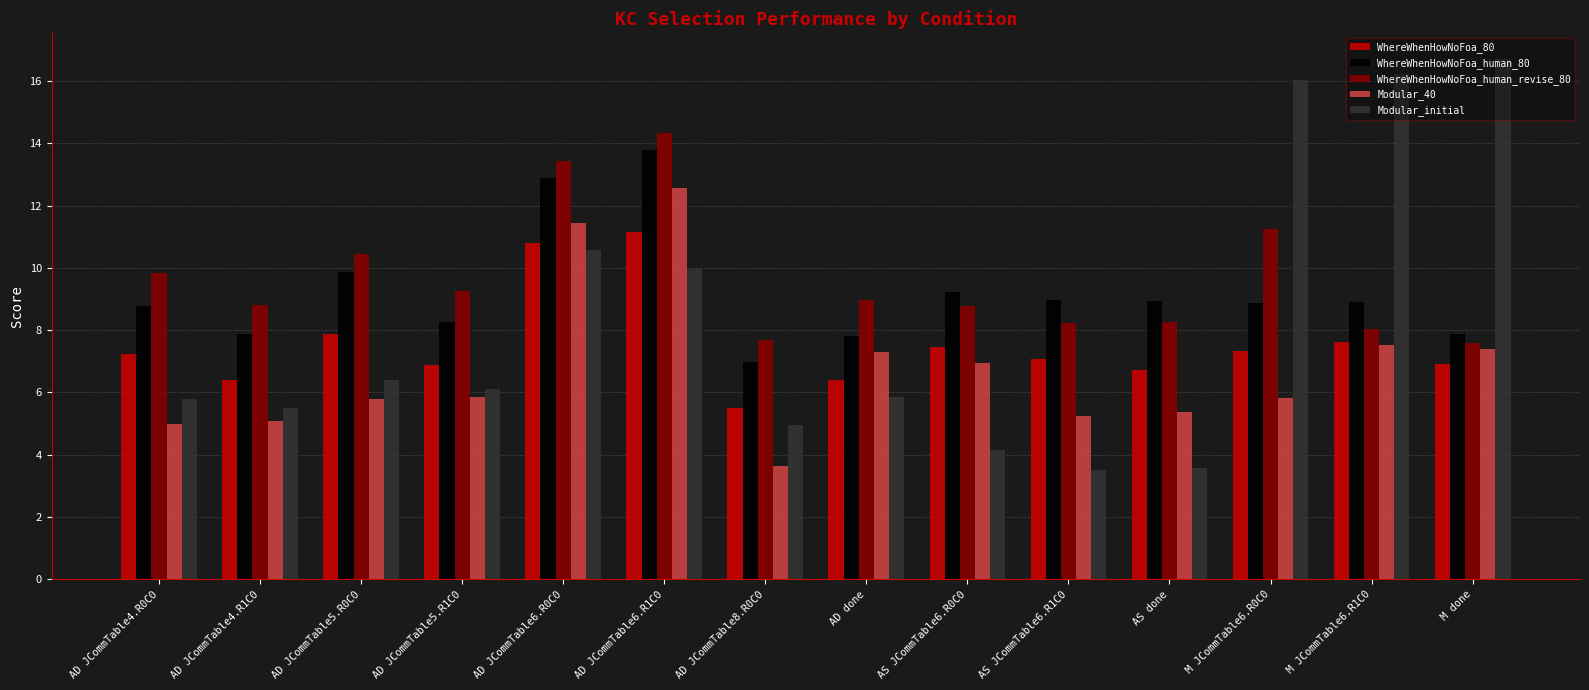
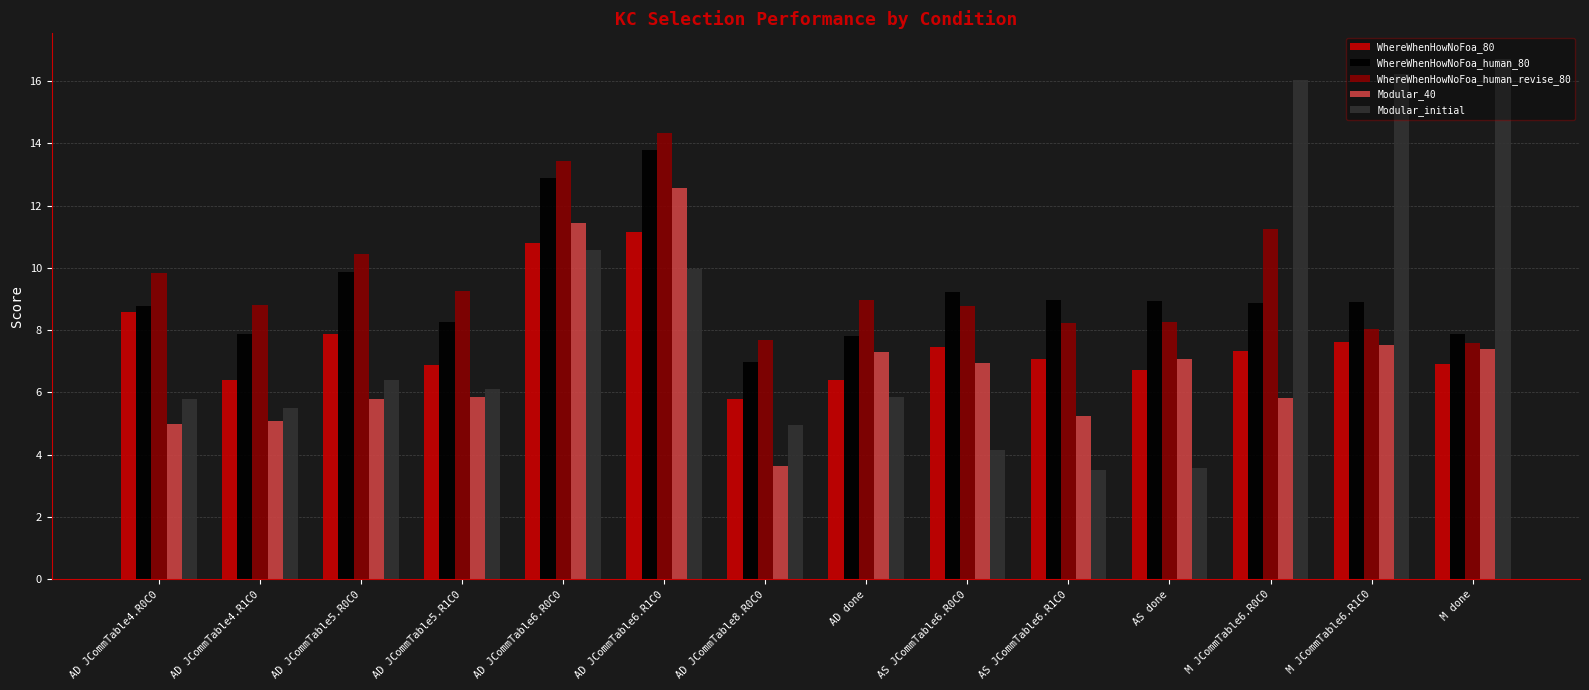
WhereWhenHowNoFoa_80, AD JCommTable4.R0C0: 7.2 -> 8.6
WhereWhenHowNoFoa_80, AD JCommTable8.R0C0: 5.5 -> 5.8
Modular_40, AS done: 5.4 -> 7.1
